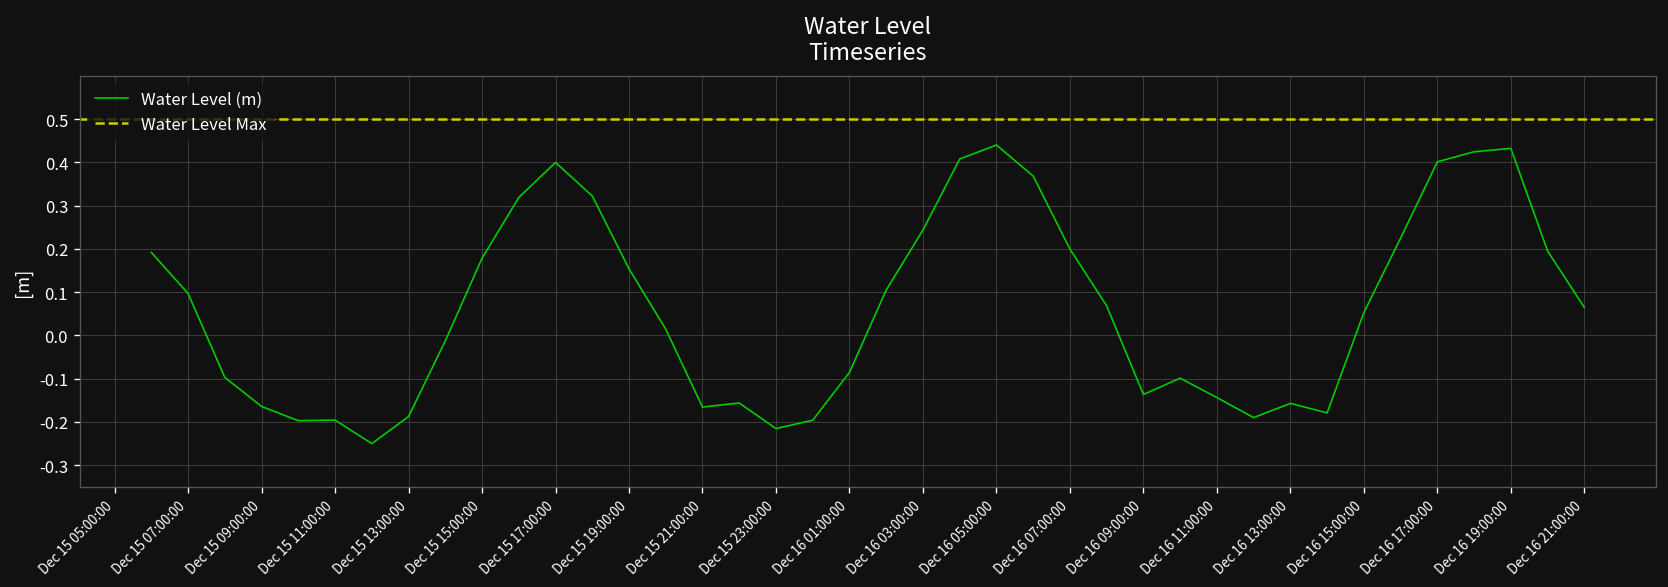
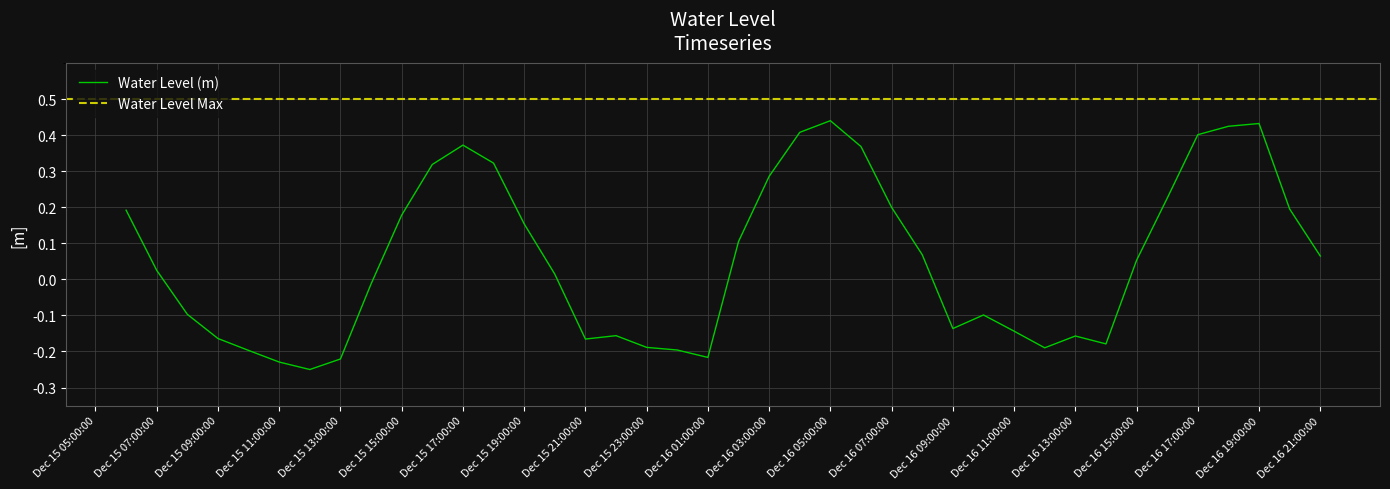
Dec 15 07:00:00: 0.10 -> 0.03
Dec 15 11:00:00: -0.20 -> -0.23
Dec 15 13:00:00: -0.19 -> -0.22
Dec 15 17:00:00: 0.40 -> 0.37
Dec 15 23:00:00: -0.22 -> -0.19
Dec 16 01:00:00: -0.09 -> -0.22
Dec 16 03:00:00: 0.24 -> 0.29
